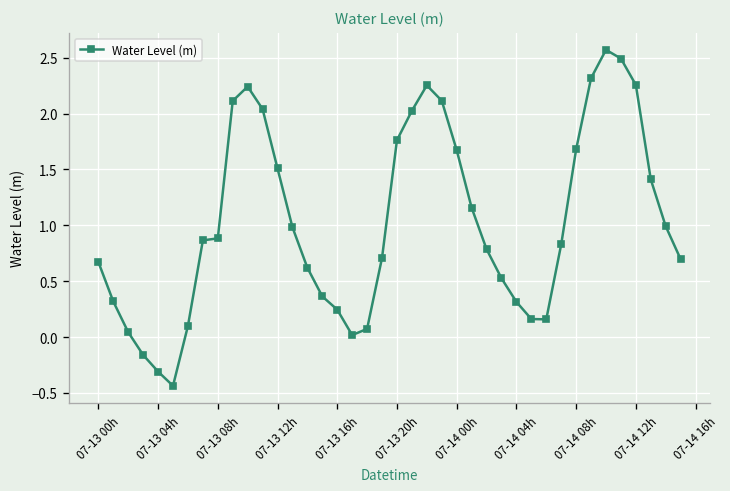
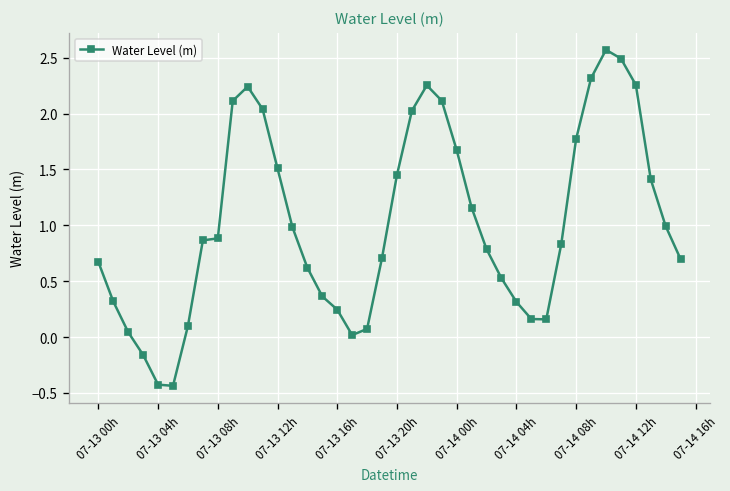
07-13 04h: -0.3 -> -0.4
07-13 20h: 1.8 -> 1.5
07-14 08h: 1.7 -> 1.8
